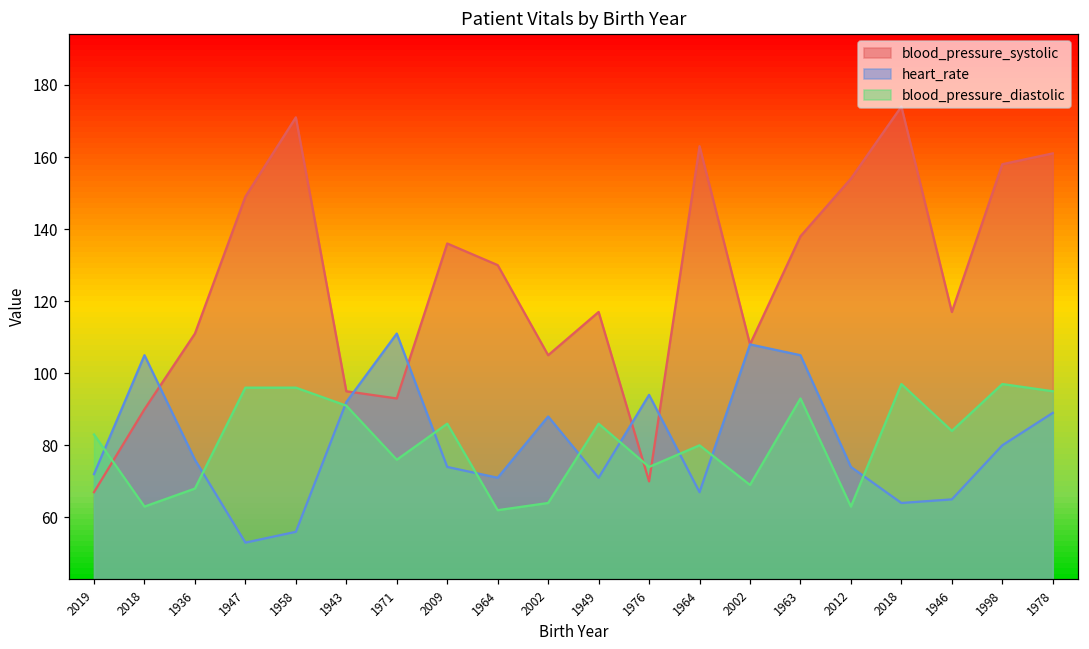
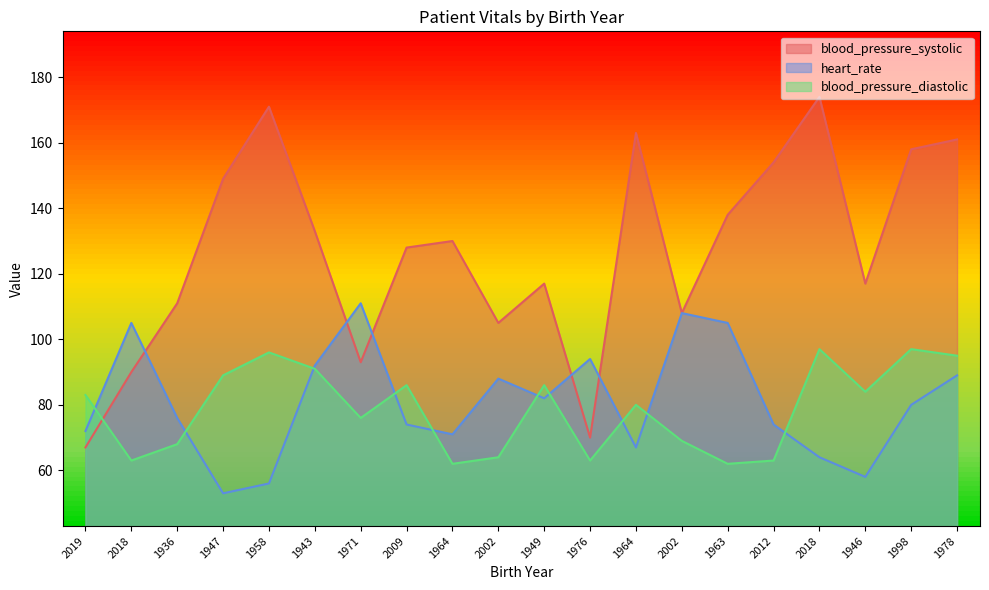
blood_pressure_diastolic, 1947: 96 -> 89
blood_pressure_systolic, 1943: 95 -> 133
blood_pressure_systolic, 2009: 136 -> 128
heart_rate, 1949: 71 -> 82
blood_pressure_diastolic, 1976: 74 -> 63
blood_pressure_diastolic, 1963: 93 -> 62
heart_rate, 1946: 65 -> 58
